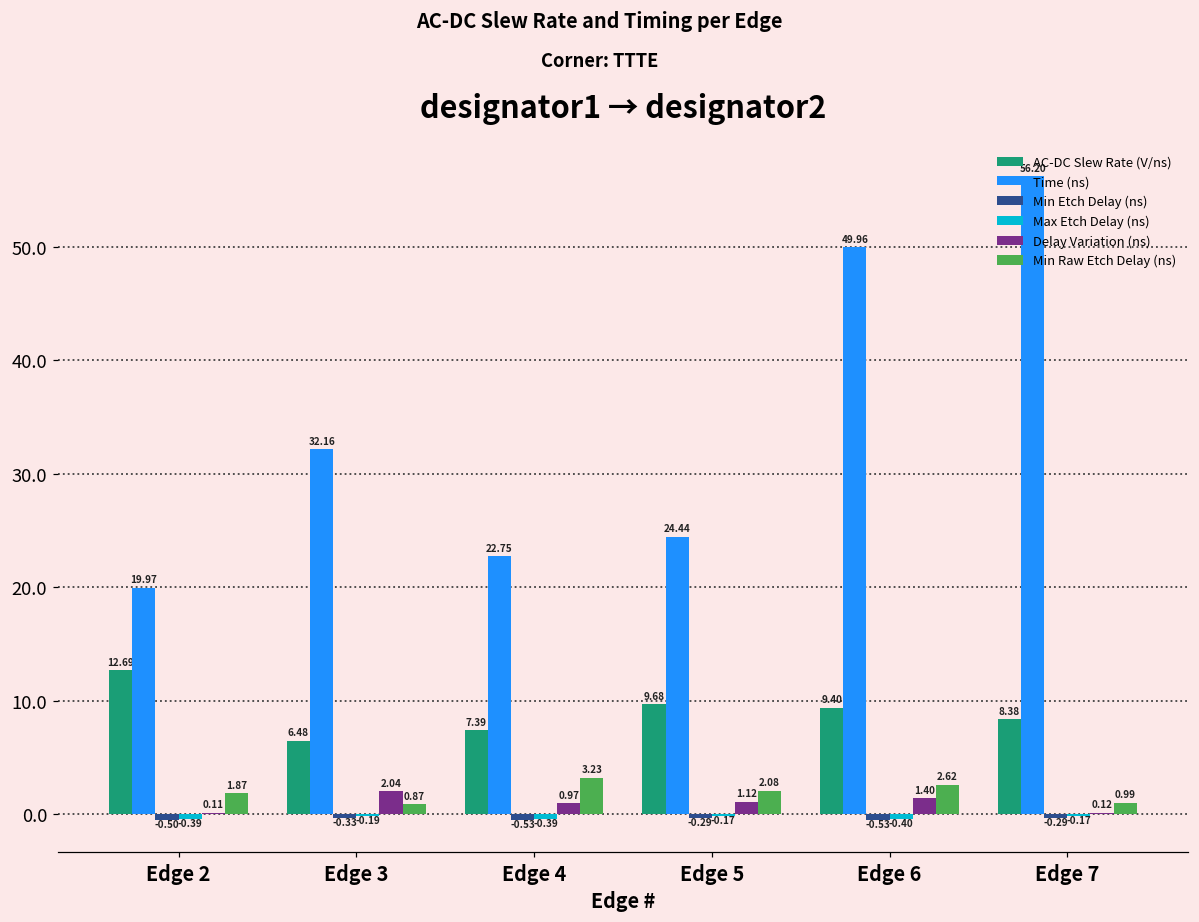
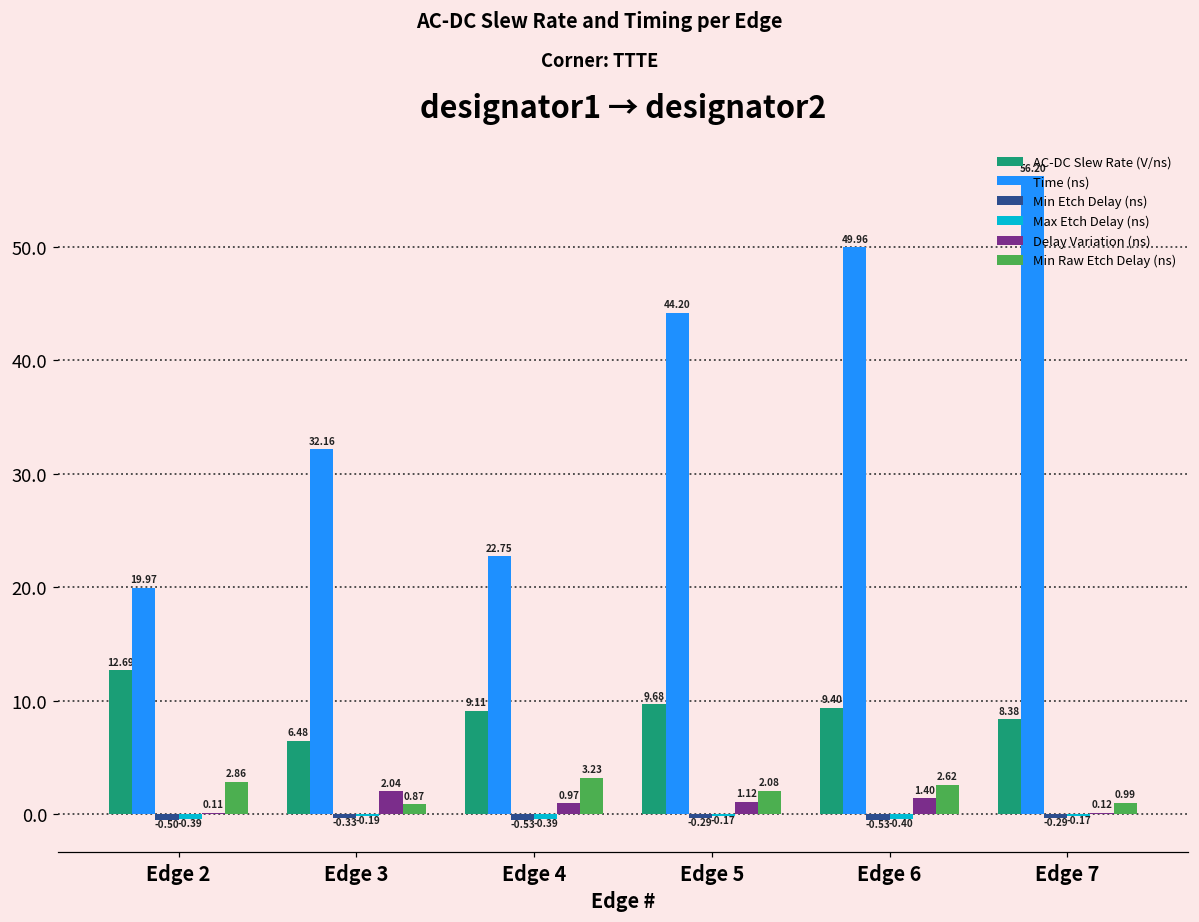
Min Raw Etch Delay (ns), Edge 2: 1.87 -> 2.86
AC-DC Slew Rate (V/ns), Edge 4: 7.39 -> 9.11
Time (ns), Edge 5: 24.44 -> 44.20
